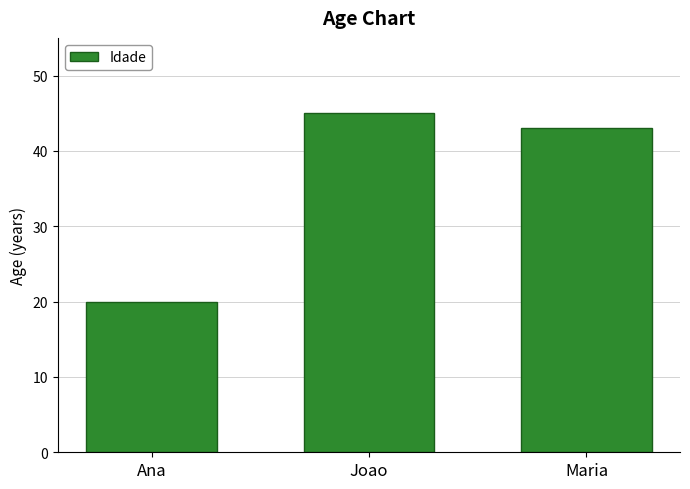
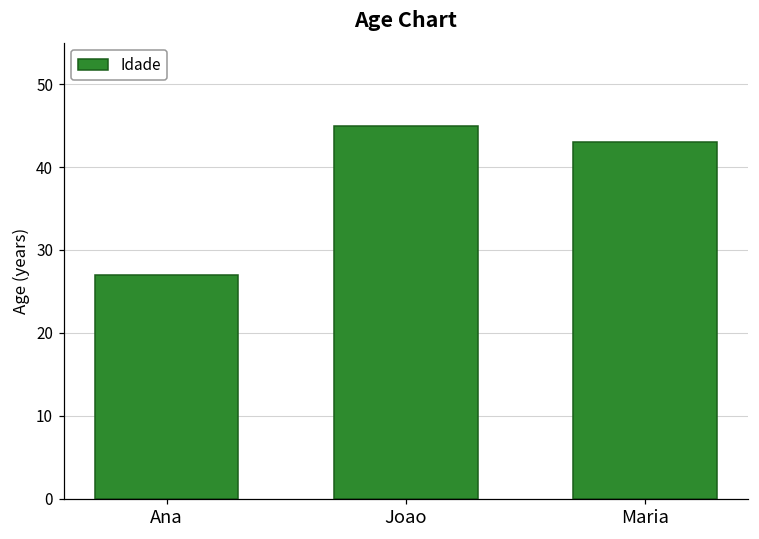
Ana: 20 -> 27
